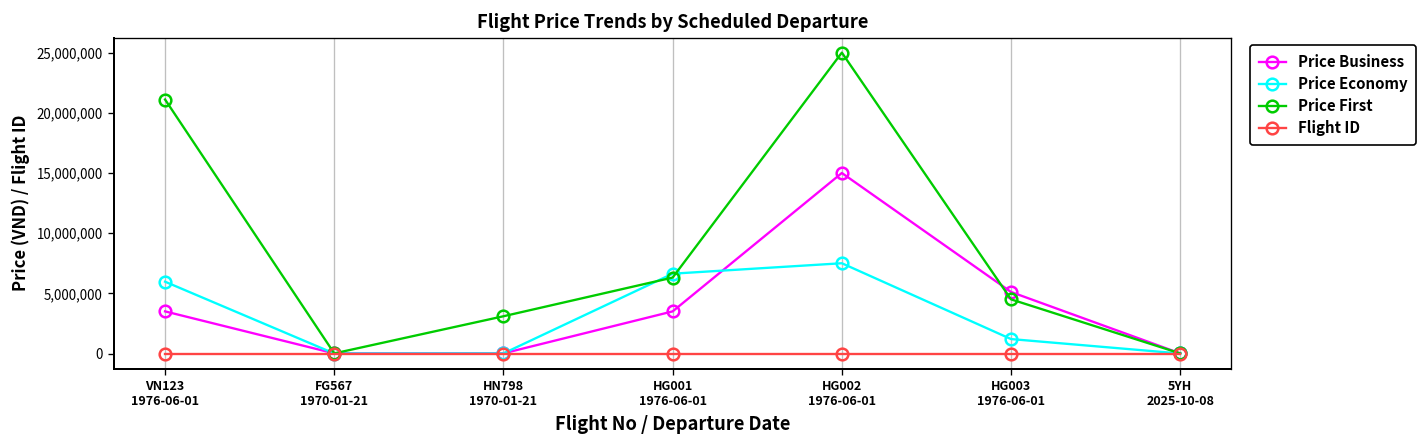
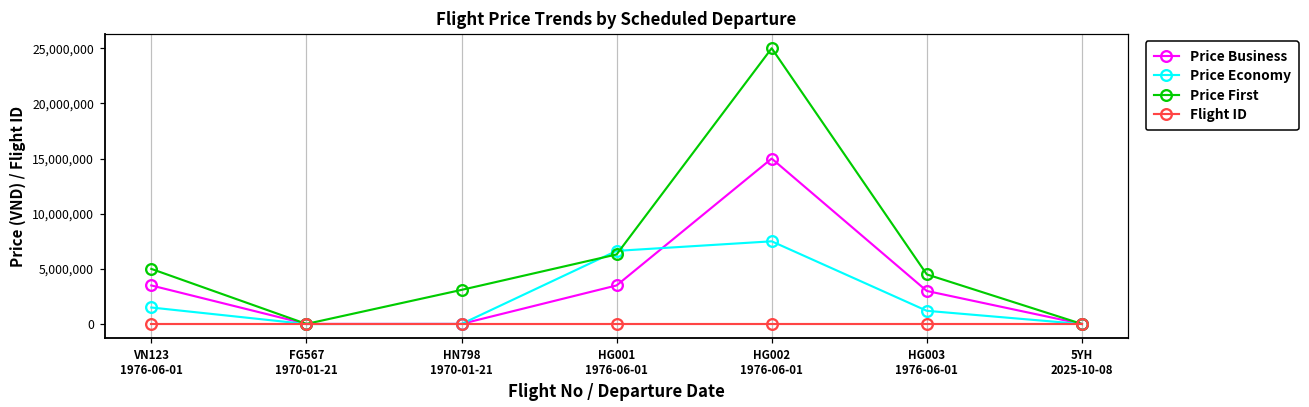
Price Economy, VN123 1976-06-01: 6,000,000 -> 1,500,000
Price First, VN123 1976-06-01: 21,100,000 -> 5,000,000
Price Business, HG003 1976-06-01: 5,100,000 -> 3,000,000
